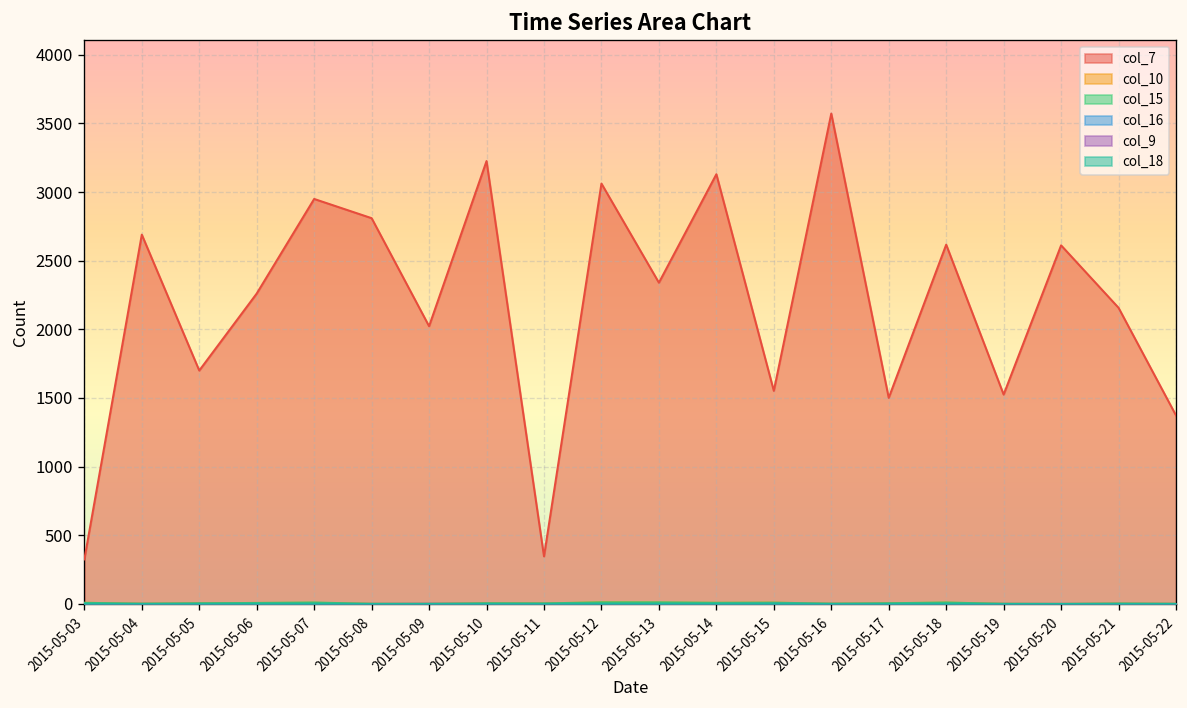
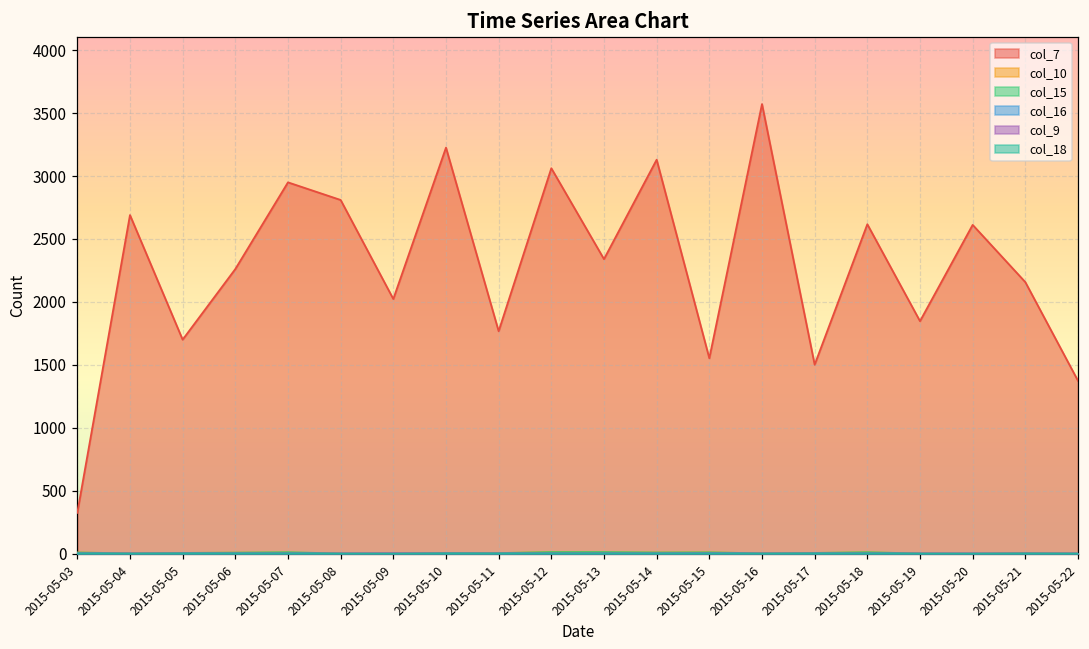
col_7, 2015-05-11: 350 -> 1770
col_7, 2015-05-19: 1530 -> 1850
